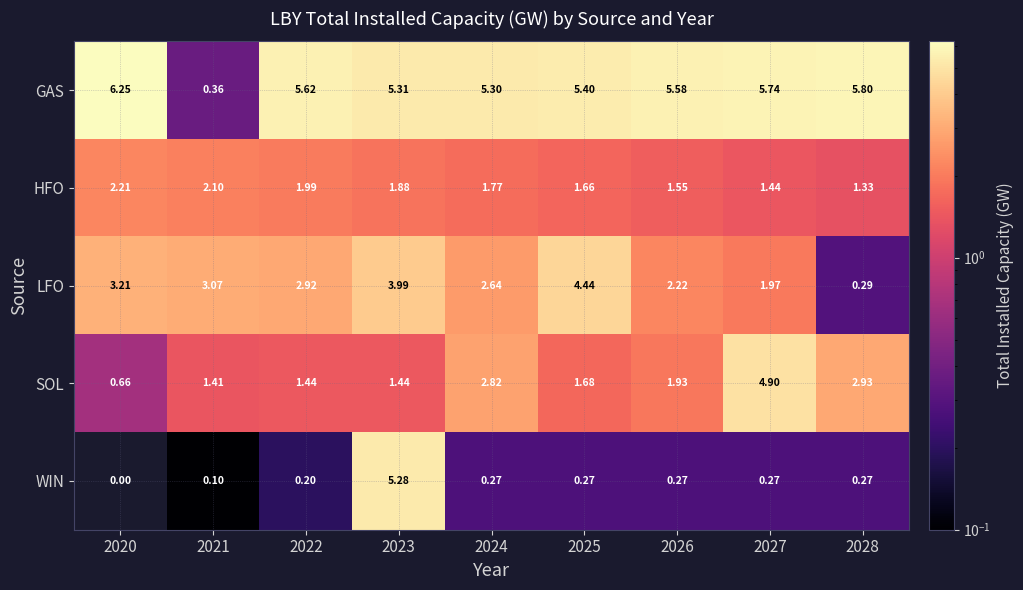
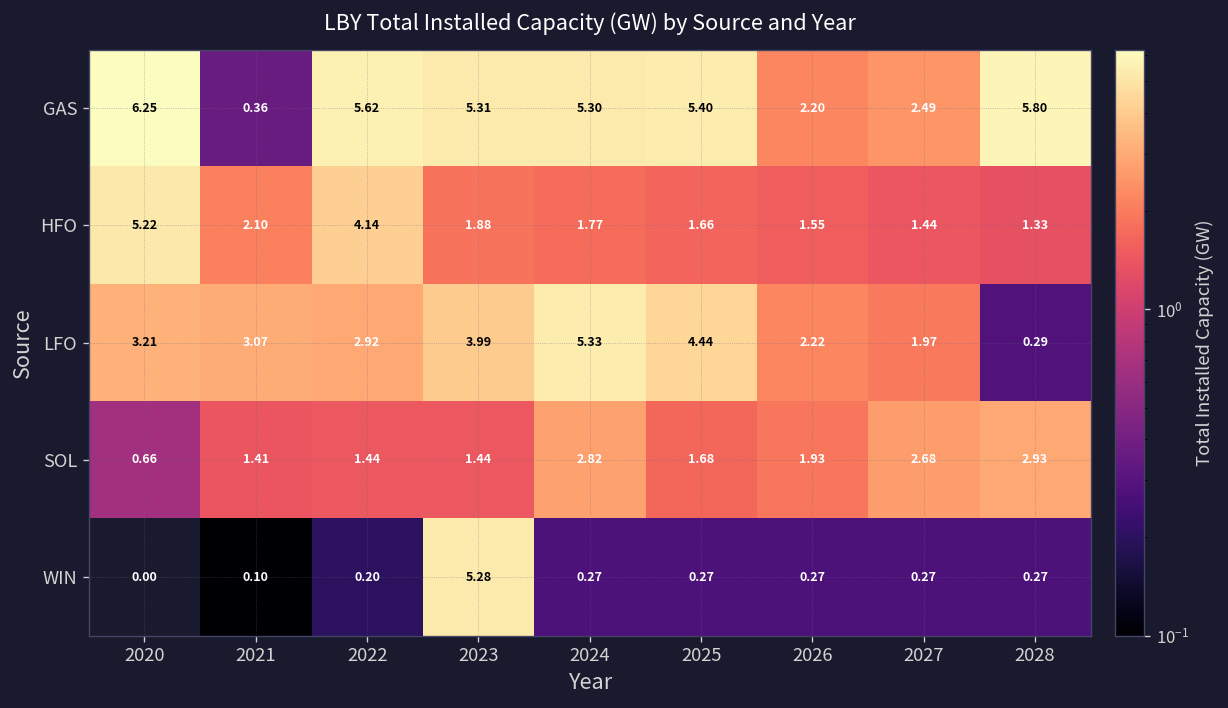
GAS, 2026: 5.58 -> 2.20
GAS, 2027: 5.74 -> 2.49
HFO, 2020: 2.21 -> 5.22
HFO, 2022: 1.99 -> 4.14
LFO, 2024: 2.64 -> 5.33
SOL, 2027: 4.90 -> 2.68
